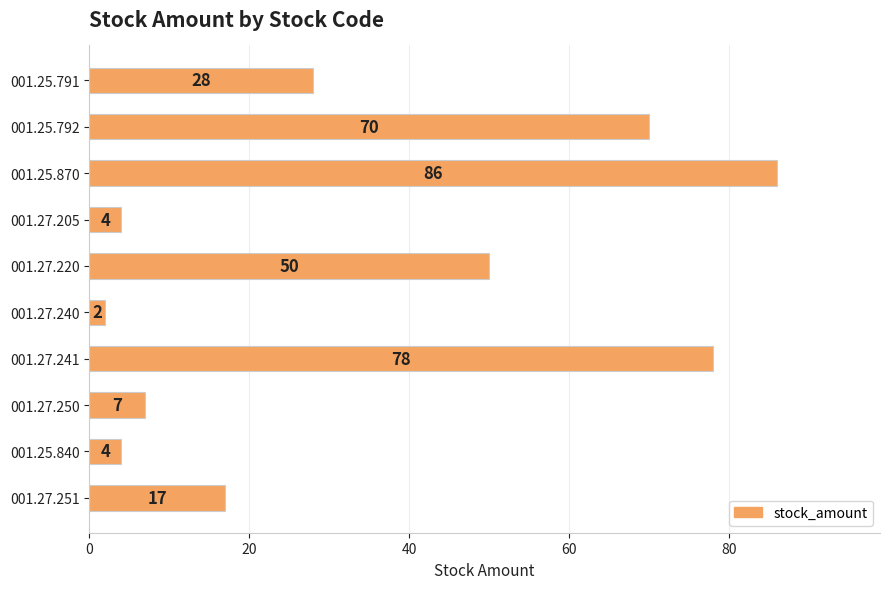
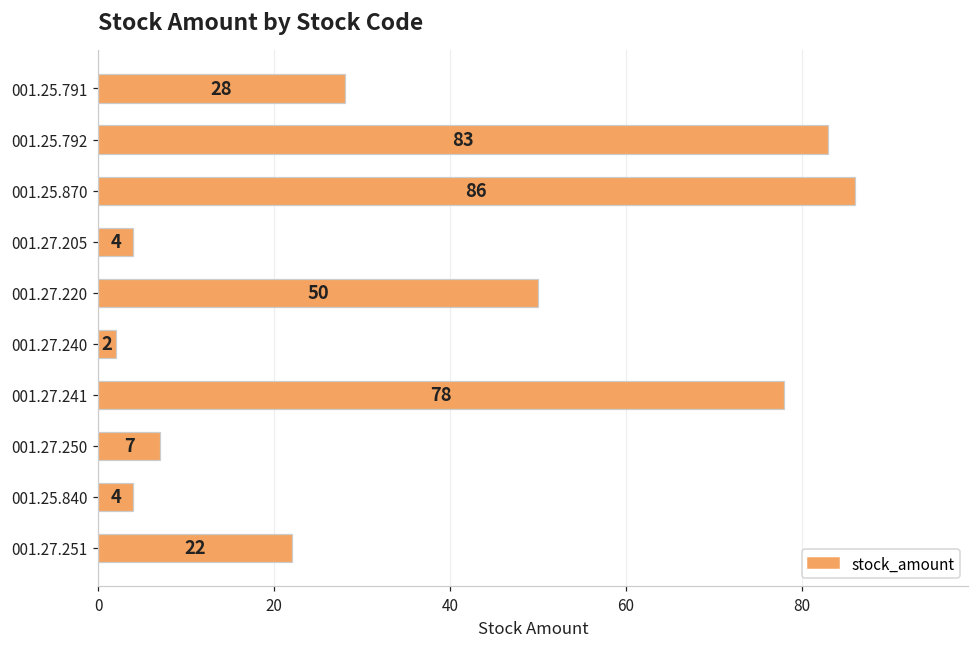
001.25.792: 70 -> 83
001.27.251: 17 -> 22
